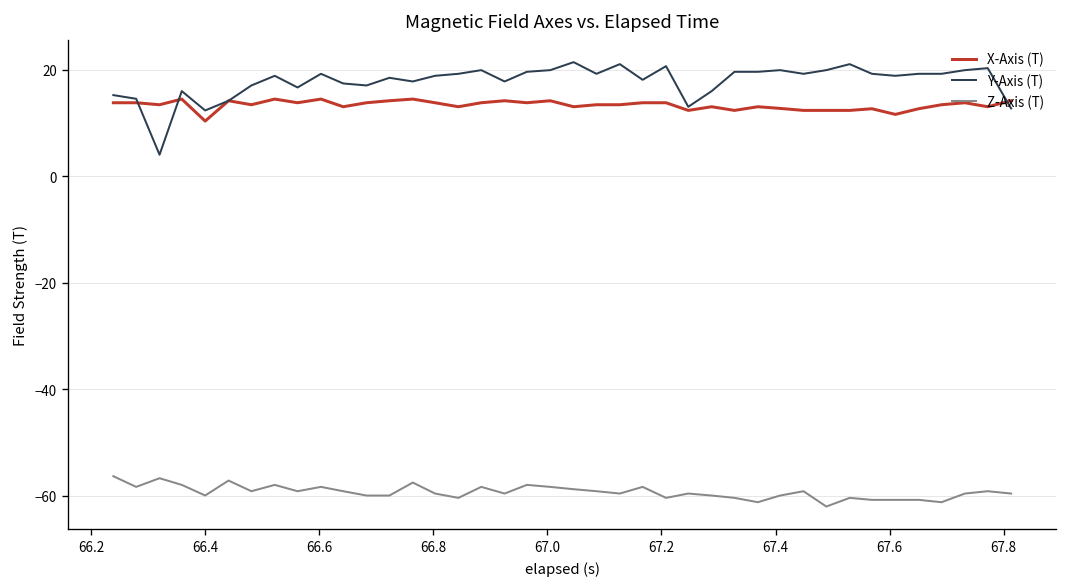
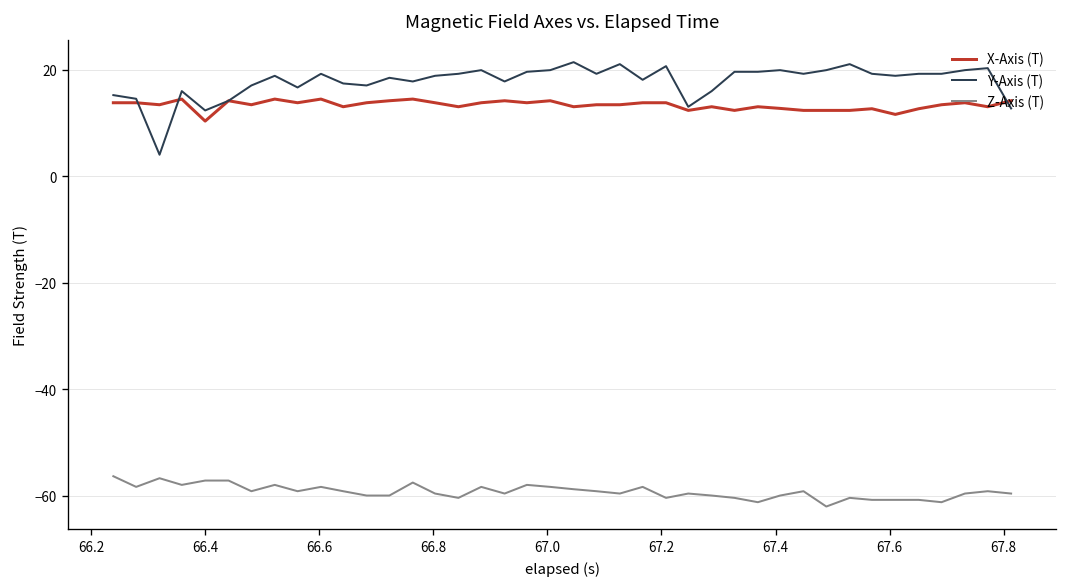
Z-Axis (T), 66.4: -60 -> -57
